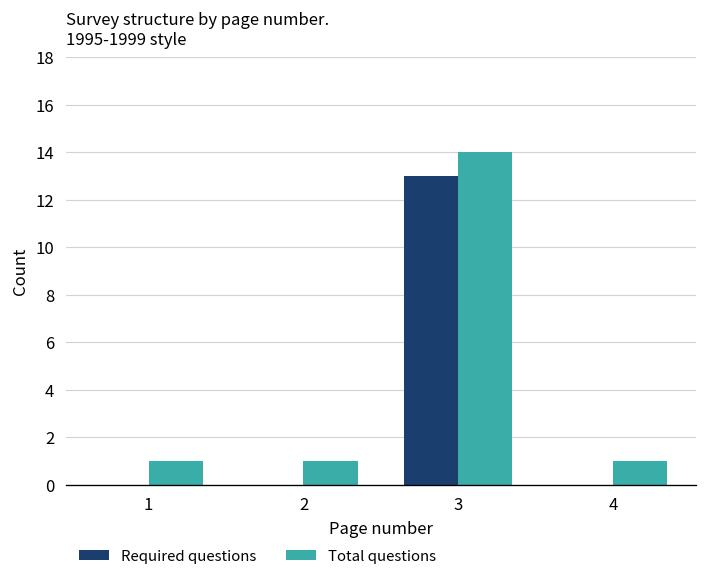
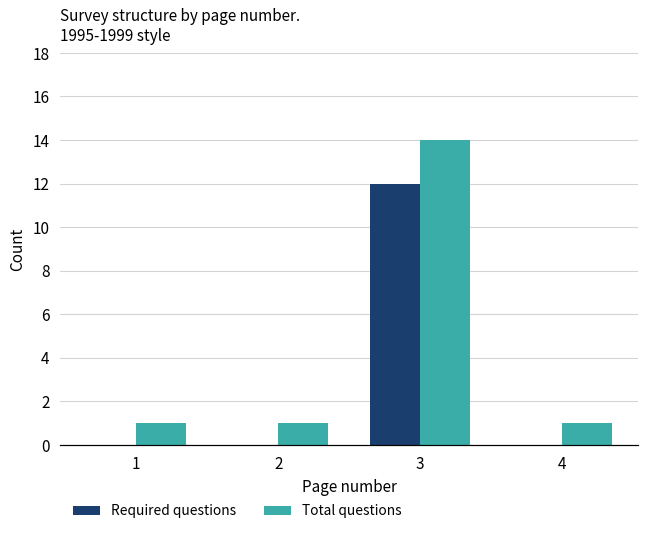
Required questions, 3: 13 -> 12
